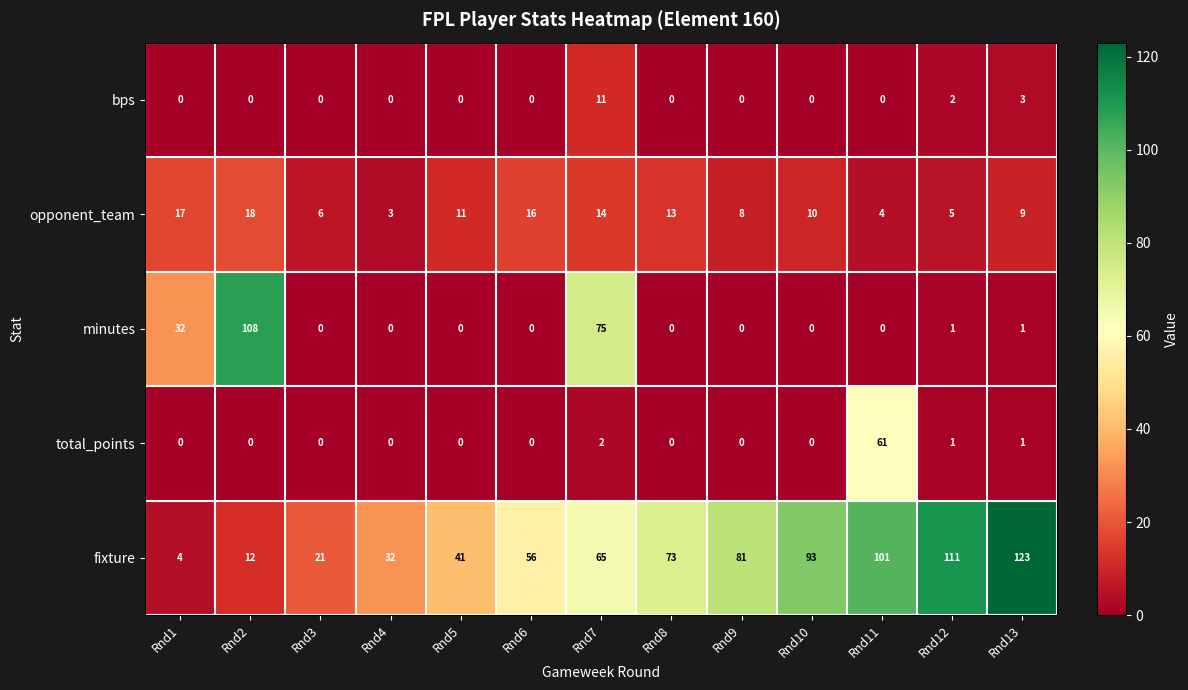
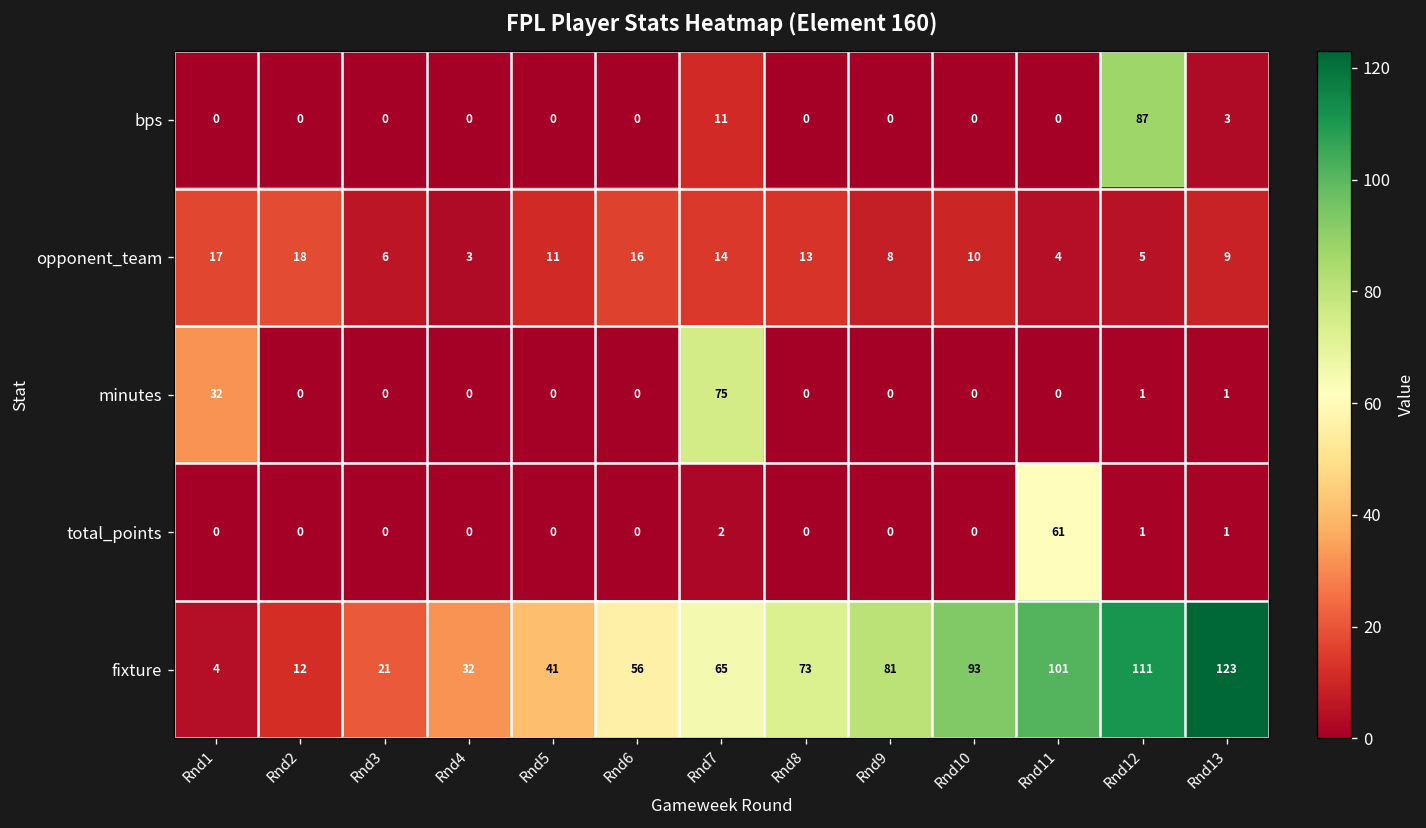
bps, Rnd12: 2 -> 87
minutes, Rnd2: 108 -> 0
